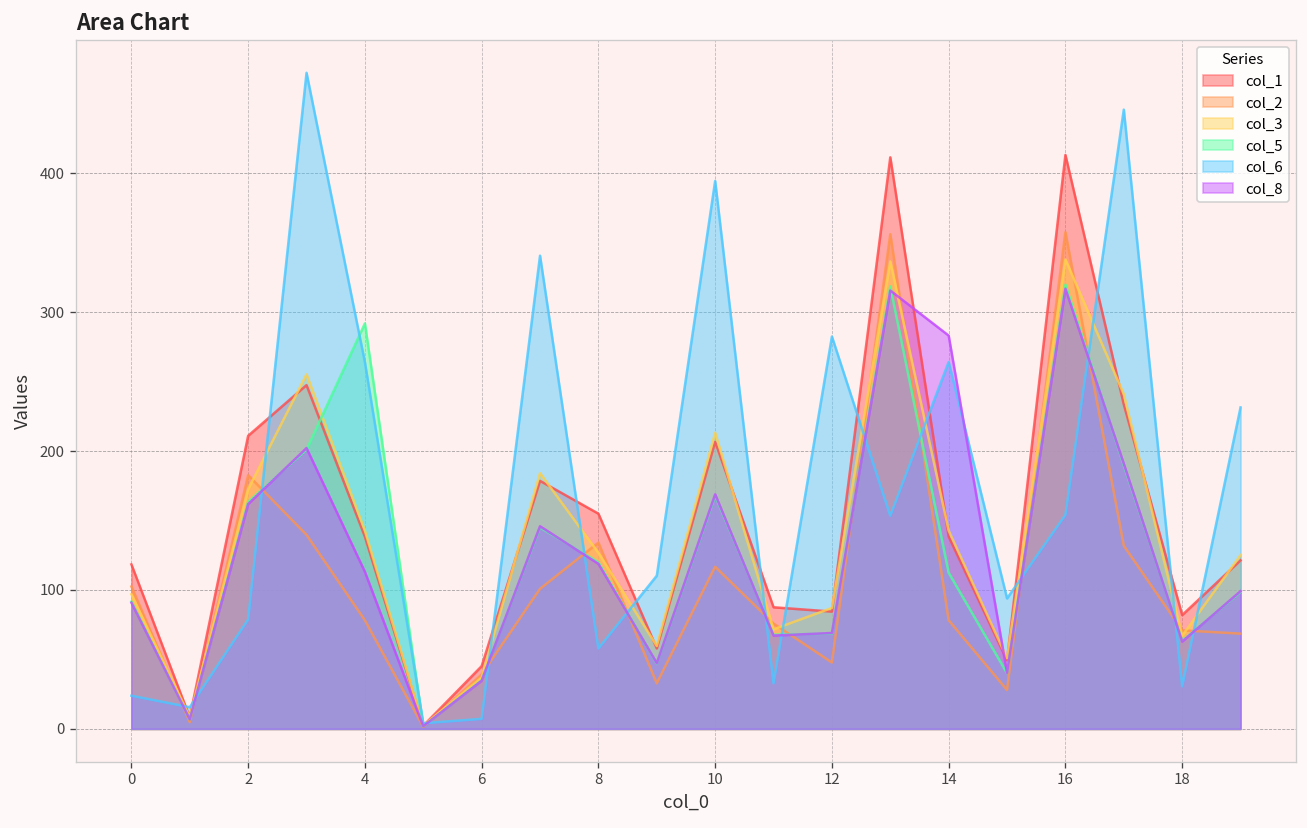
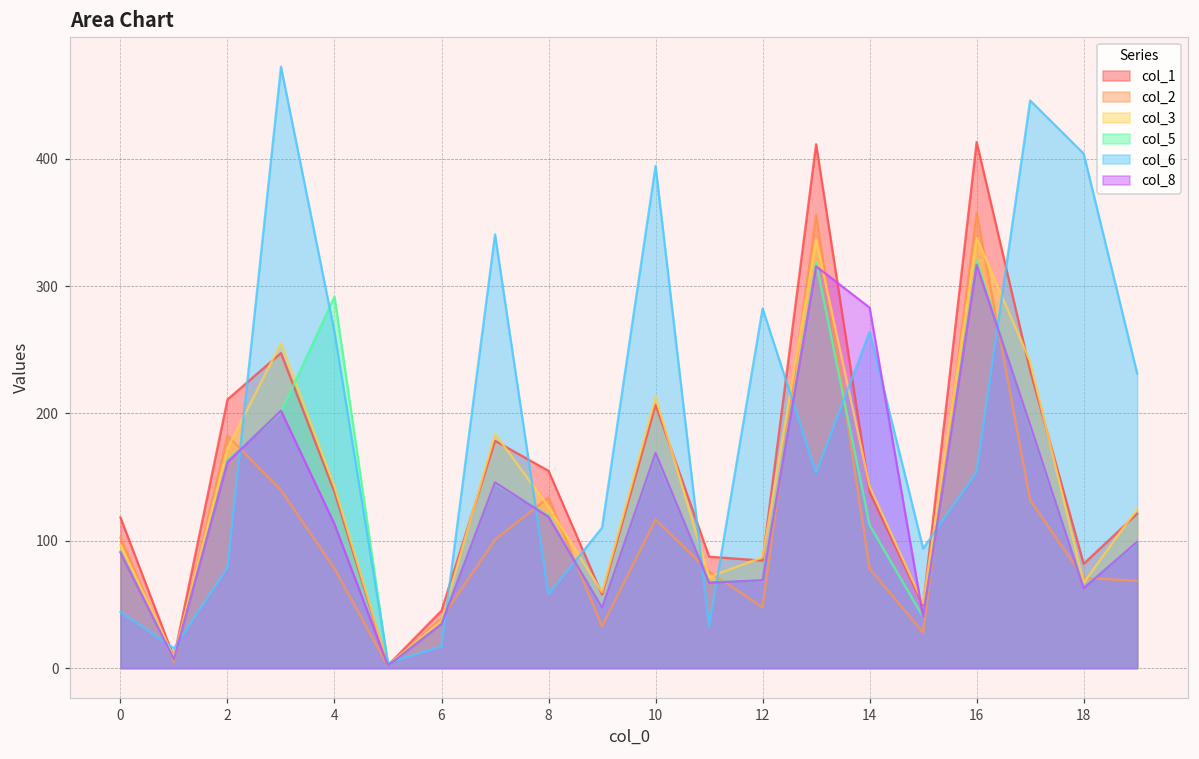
col_6, 0: 24 -> 44
col_6, 6: 7 -> 17
col_6, 18: 31 -> 404
